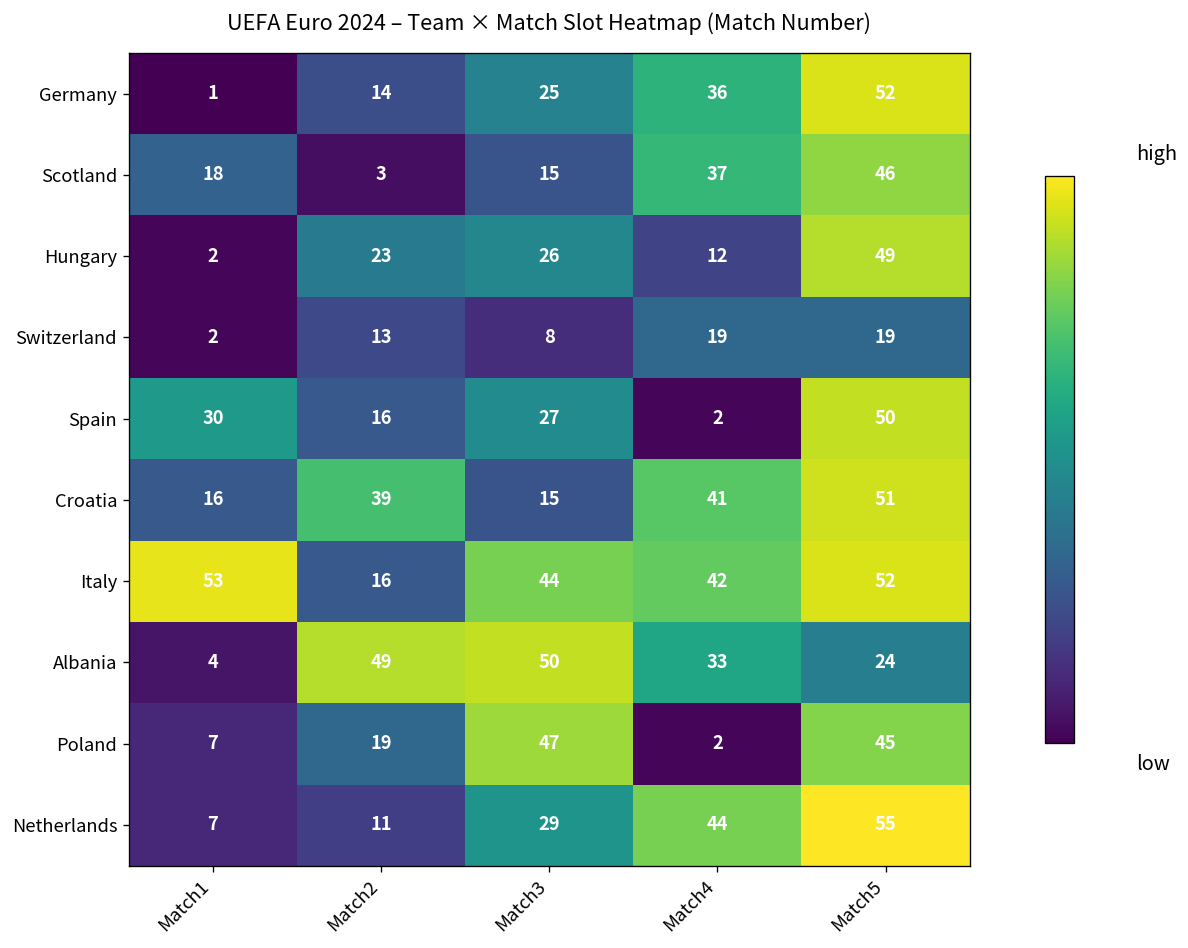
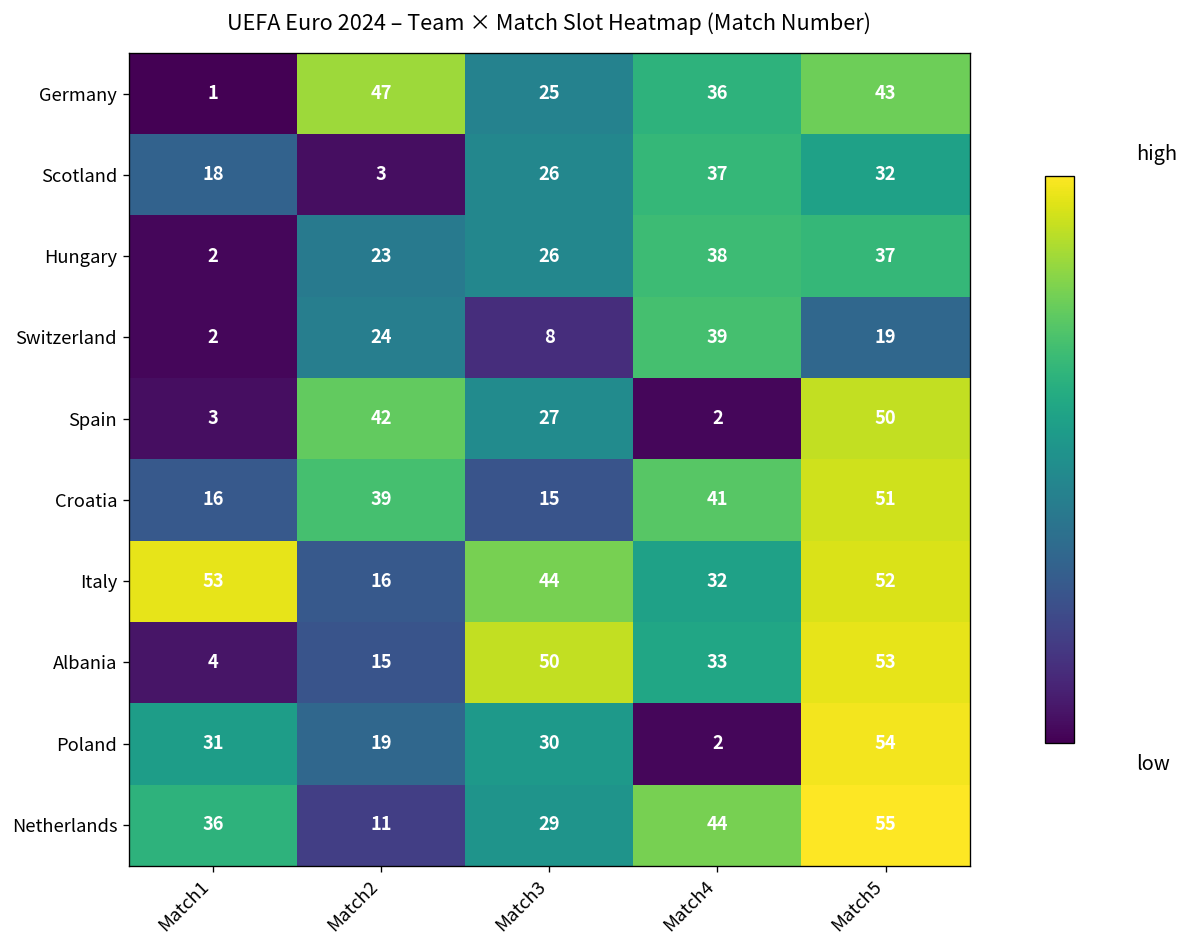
Germany, Match2: 14 -> 47
Germany, Match5: 52 -> 43
Scotland, Match3: 15 -> 26
Scotland, Match5: 46 -> 32
Hungary, Match4: 12 -> 38
Hungary, Match5: 49 -> 37
Switzerland, Match2: 13 -> 24
Switzerland, Match4: 19 -> 39
Spain, Match1: 30 -> 3
Spain, Match2: 16 -> 42
Italy, Match4: 42 -> 32
Albania, Match2: 49 -> 15
Albania, Match5: 24 -> 53
Poland, Match1: 7 -> 31
Poland, Match3: 47 -> 30
Poland, Match5: 45 -> 54
Netherlands, Match1: 7 -> 36
